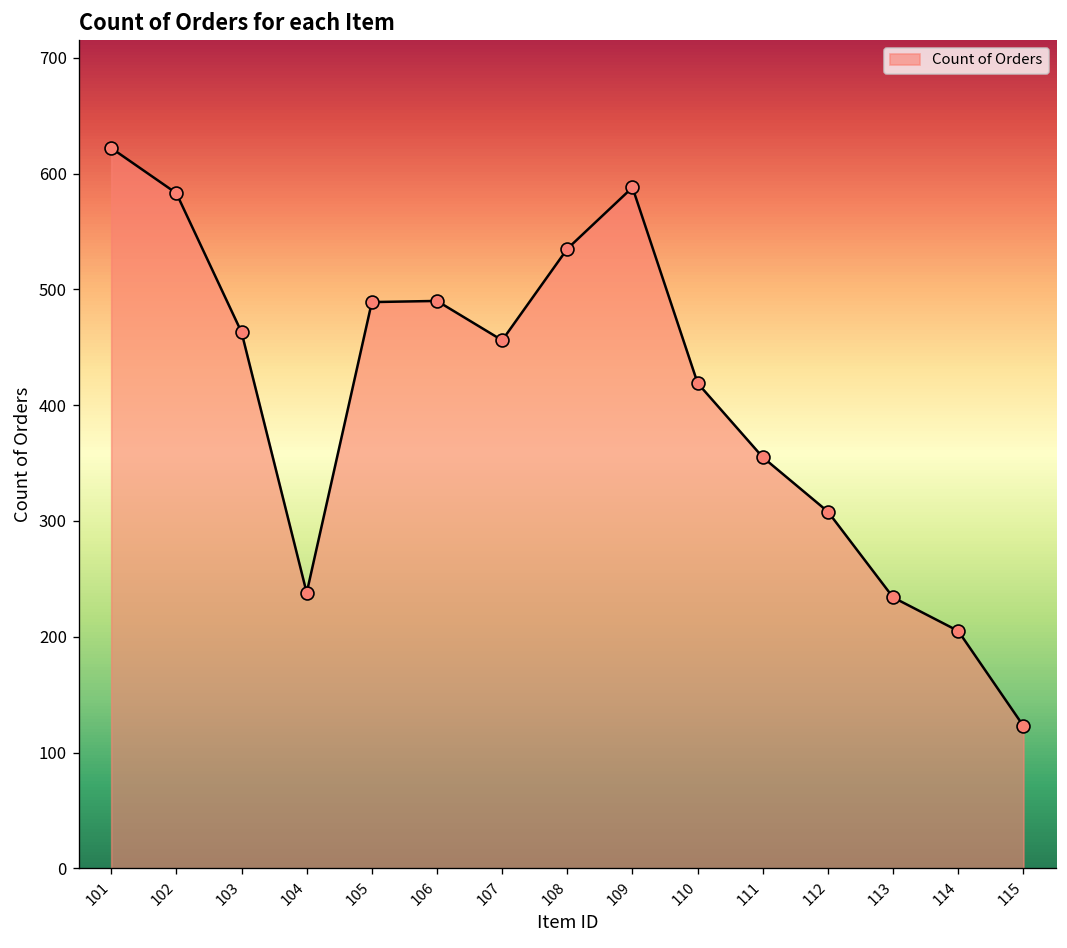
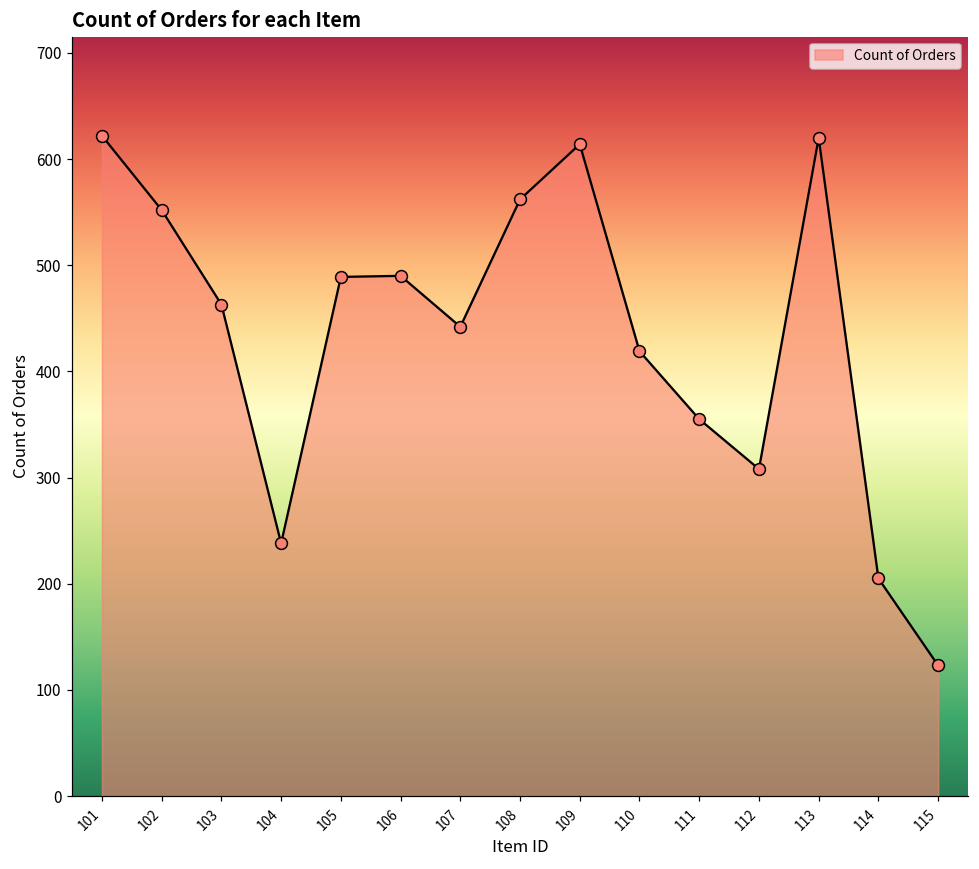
102: 580 -> 550
107: 460 -> 440
108: 540 -> 560
109: 590 -> 610
113: 230 -> 620
